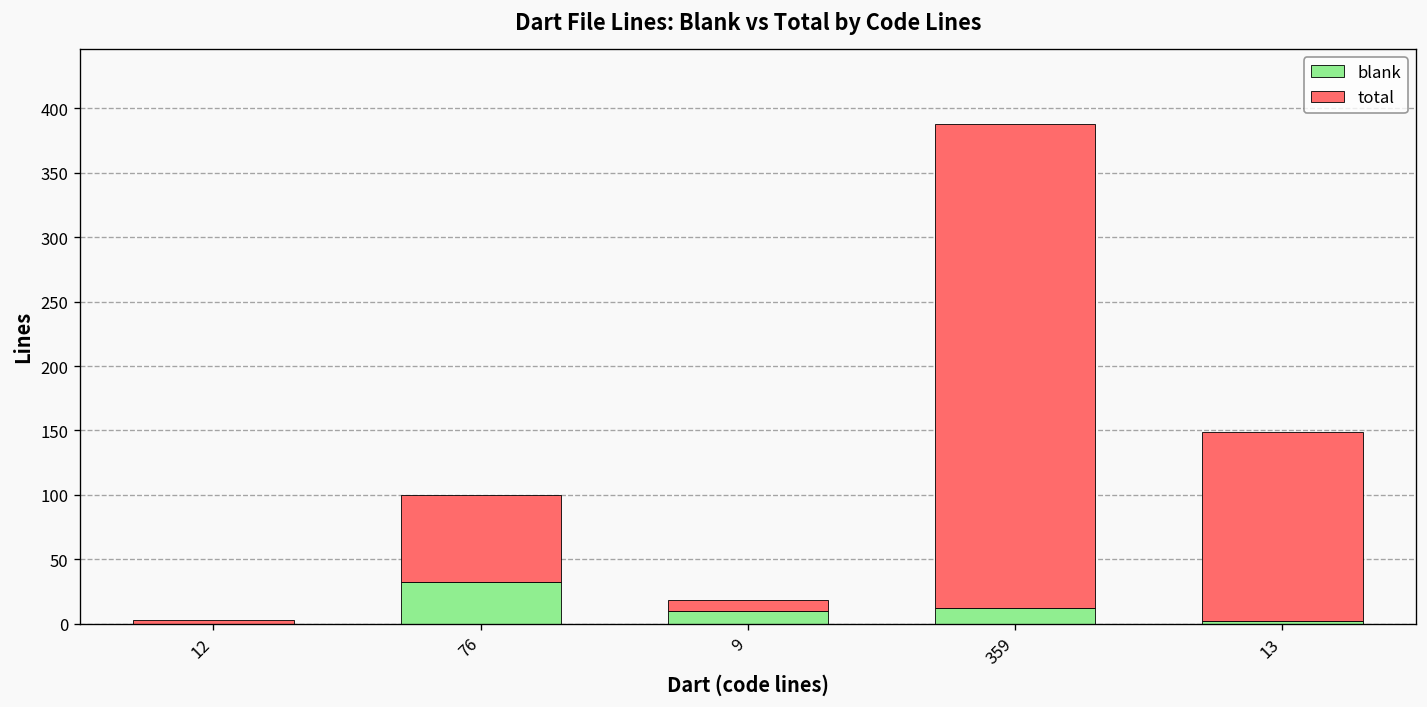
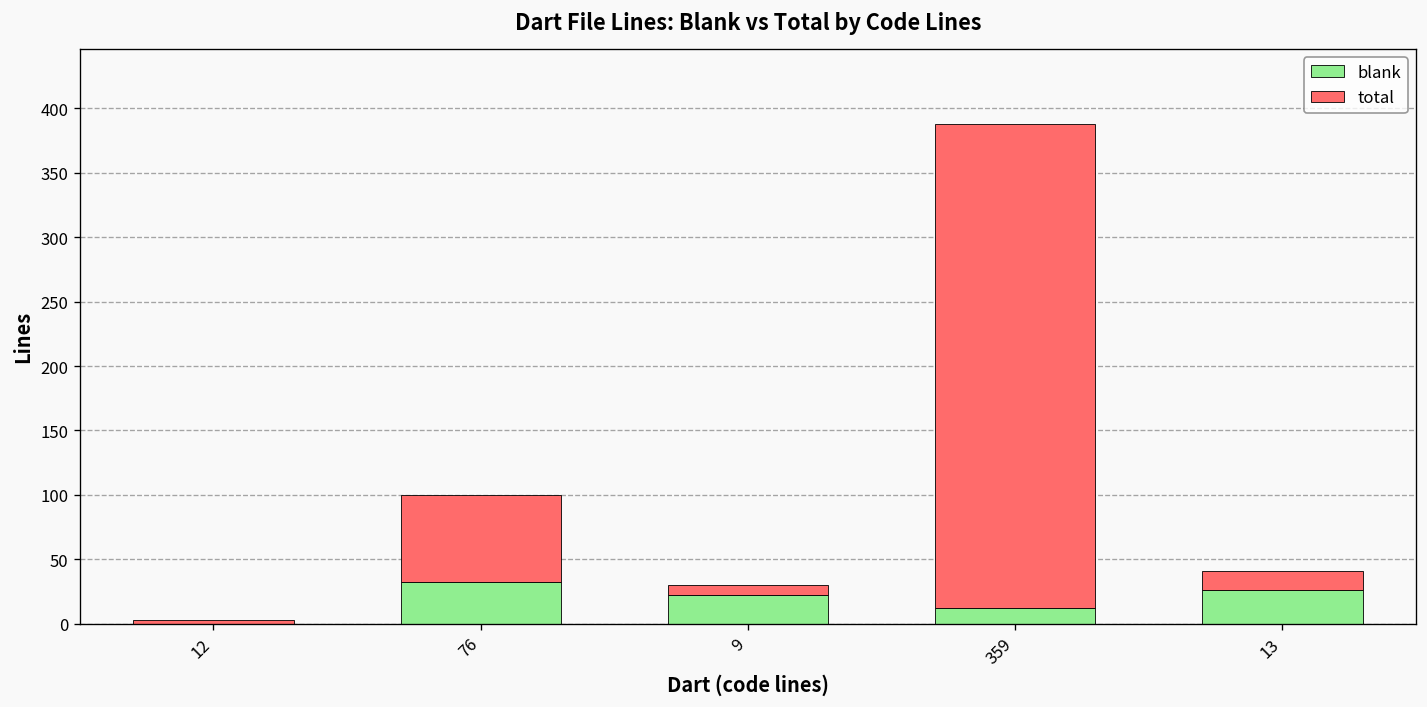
blank, 9: 10 -> 22
blank, 13: 2 -> 26
total, 13: 147 -> 15
